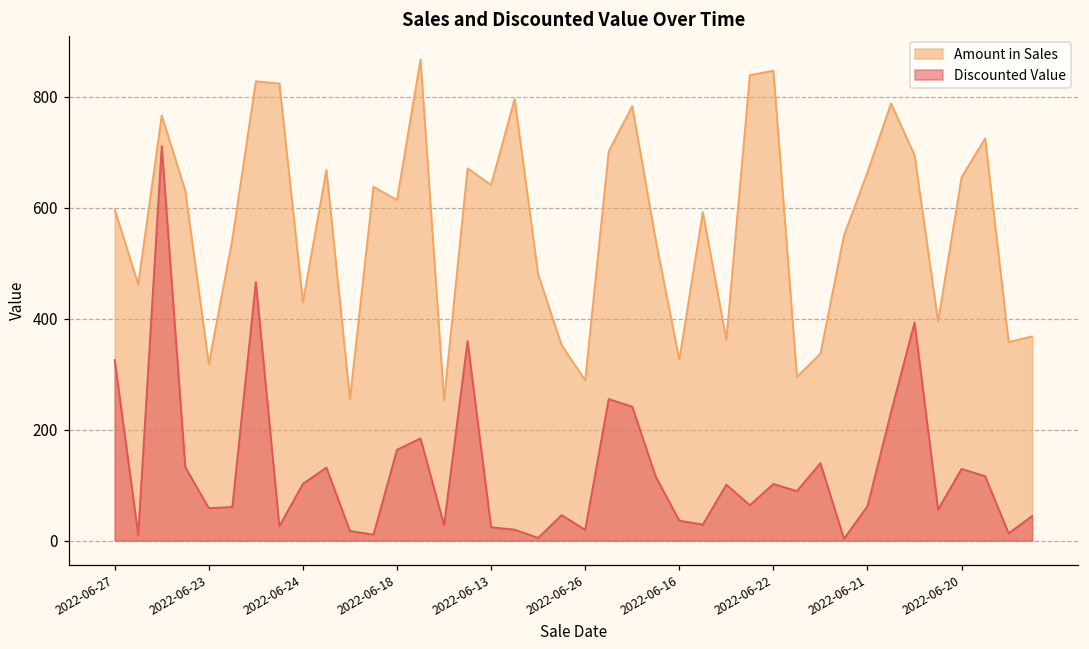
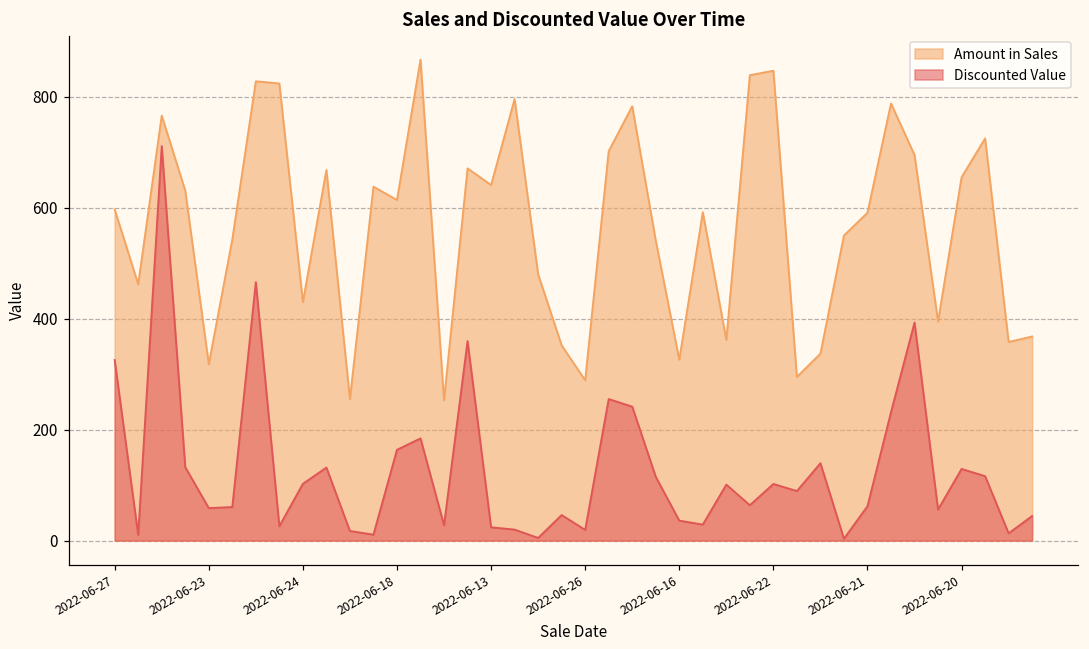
Amount in Sales, 2022-06-21: 660 -> 590
